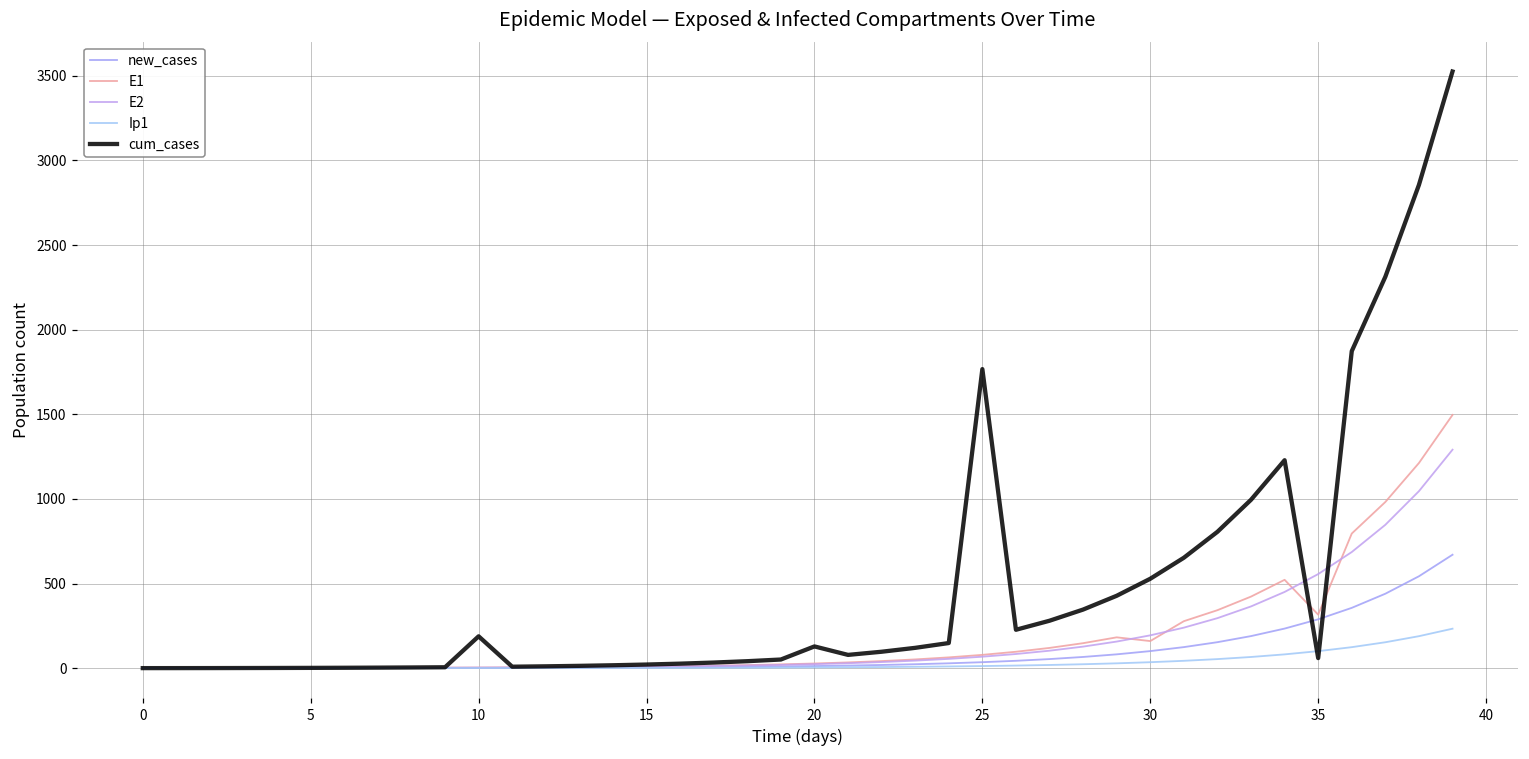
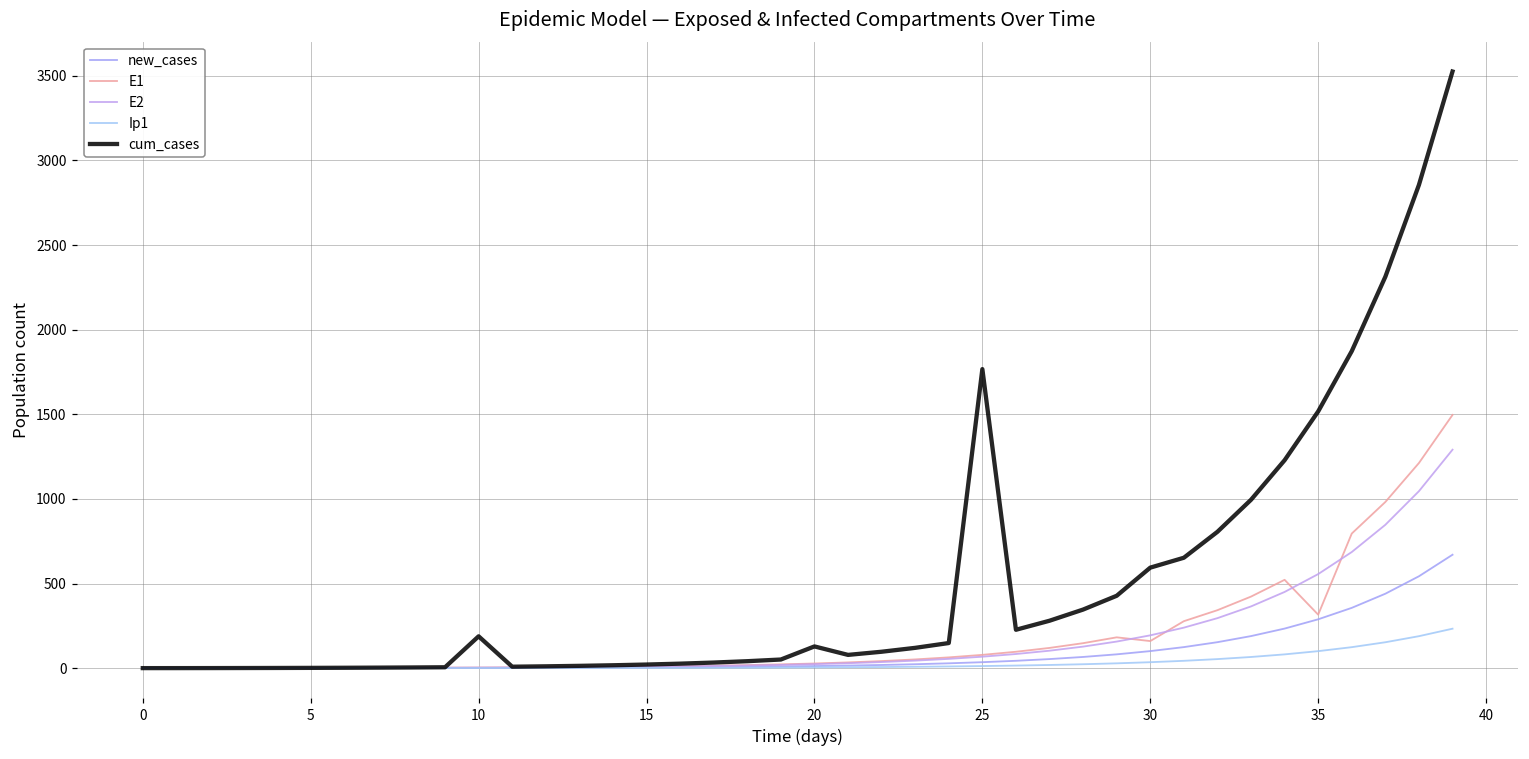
cum_cases, 30: 530 -> 590
cum_cases, 35: 60 -> 1520
